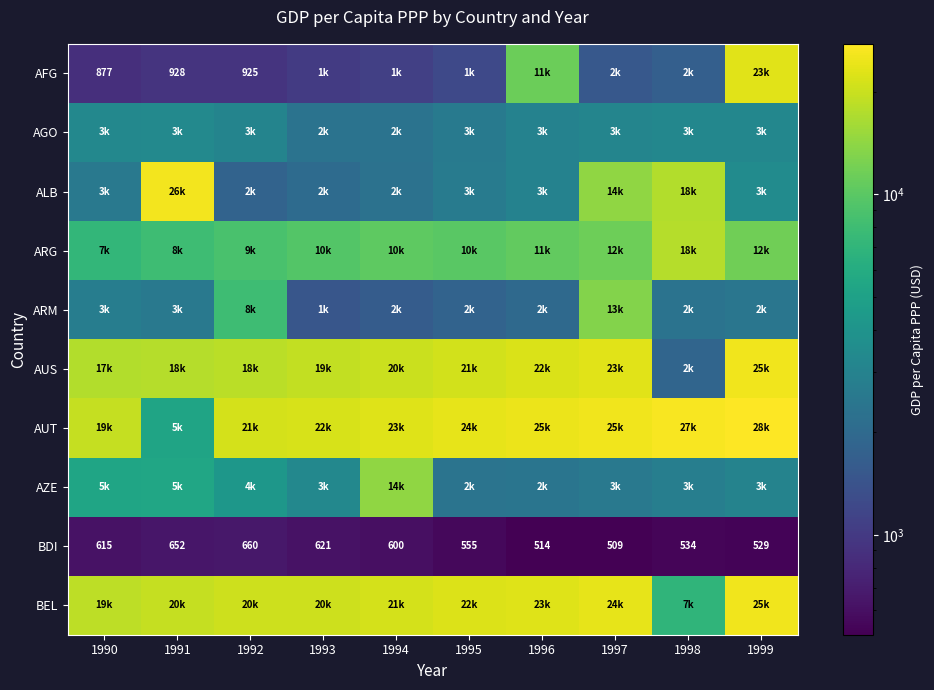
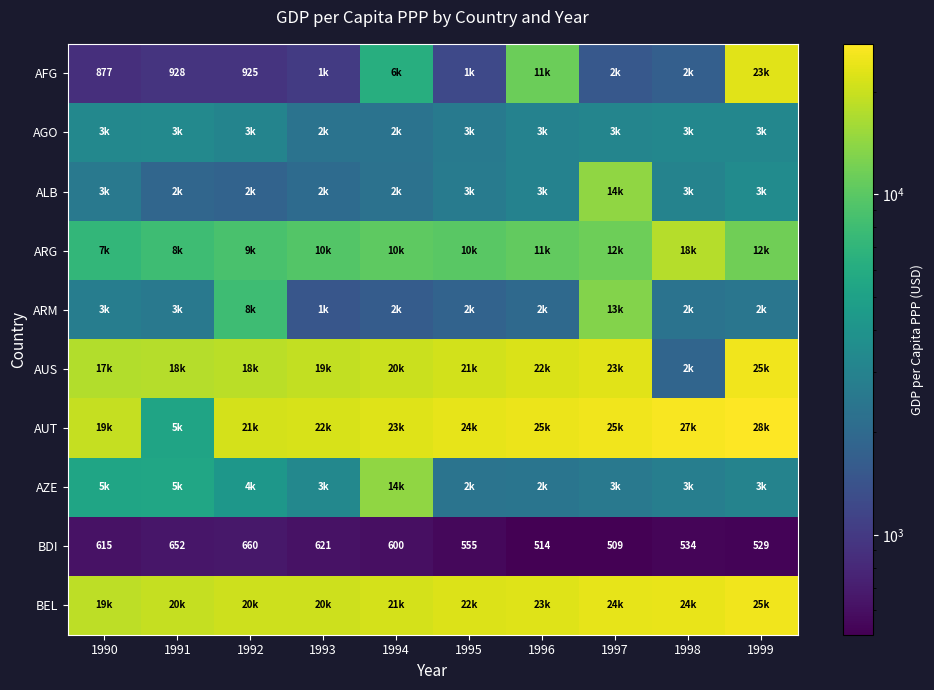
AFG, 1994: 1k -> 6k
ALB, 1991: 26k -> 2k
ALB, 1998: 18k -> 3k
BEL, 1998: 7k -> 24k
